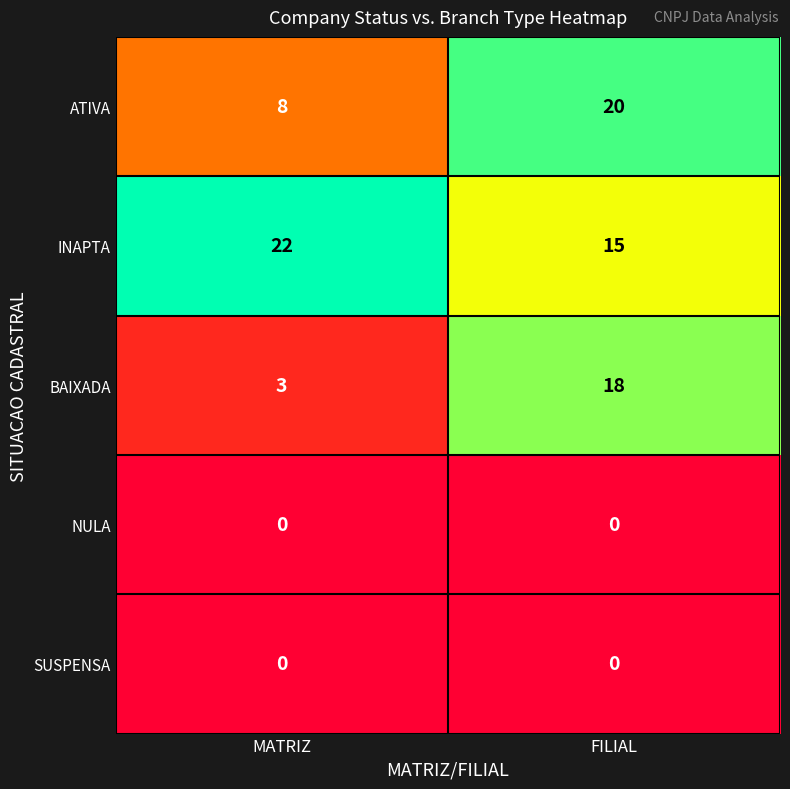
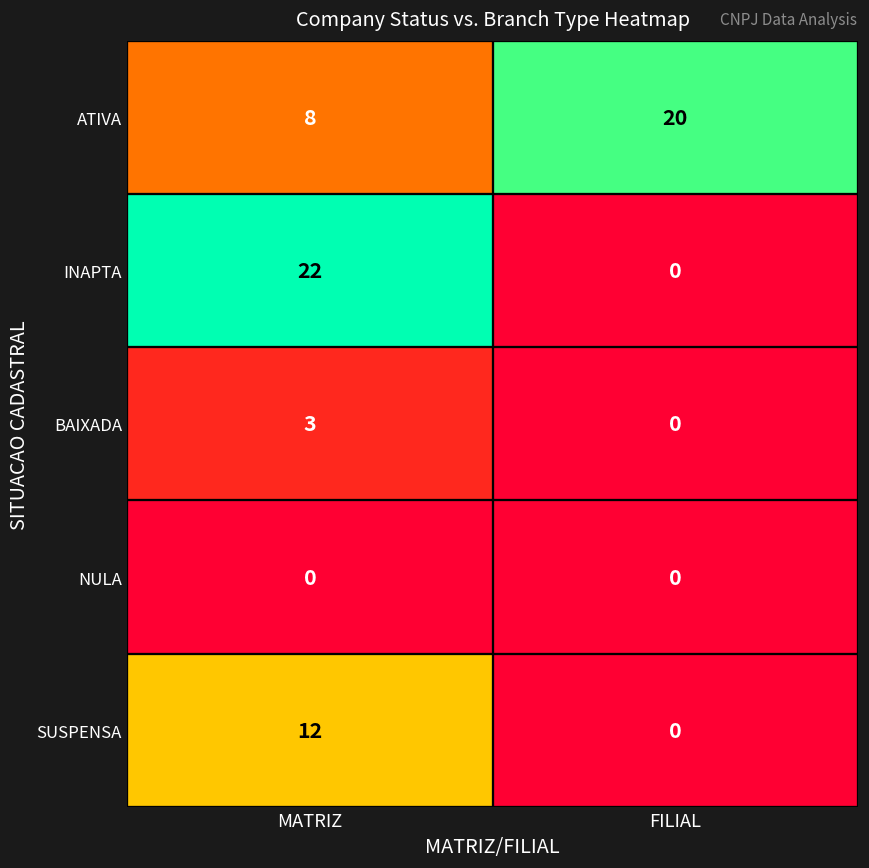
INAPTA, FILIAL: 15 -> 0
BAIXADA, FILIAL: 18 -> 0
SUSPENSA, MATRIZ: 0 -> 12
